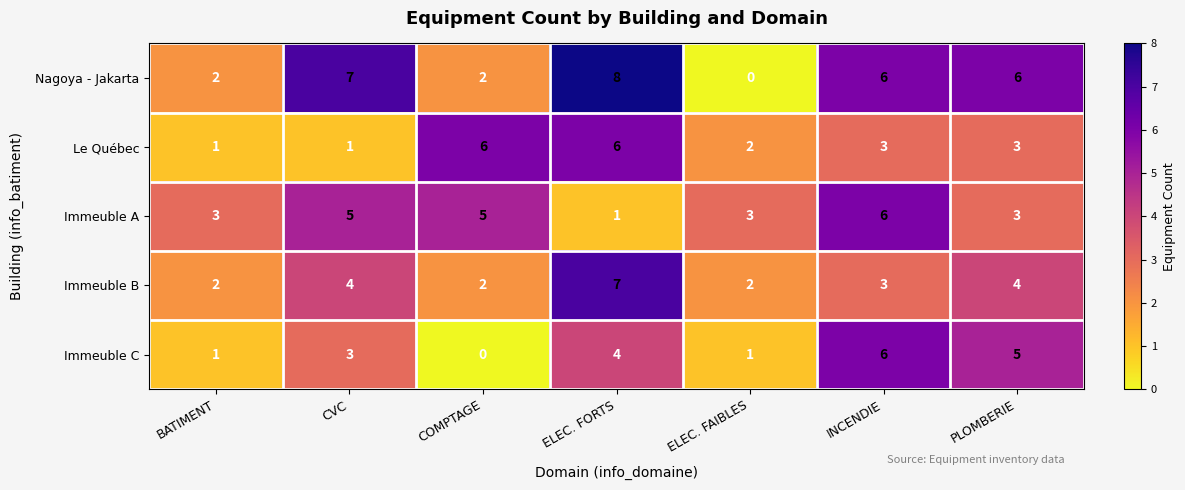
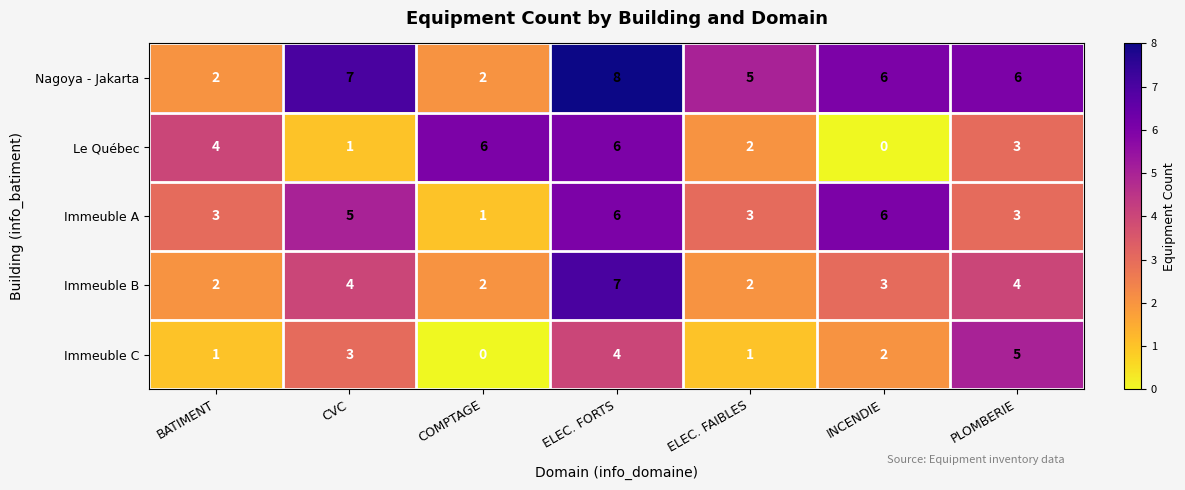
Nagoya - Jakarta, ELEC. FAIBLES: 0 -> 5
Le Québec, BATIMENT: 1 -> 4
Le Québec, INCENDIE: 3 -> 0
Immeuble A, COMPTAGE: 5 -> 1
Immeuble A, ELEC. FORTS: 1 -> 6
Immeuble C, INCENDIE: 6 -> 2
